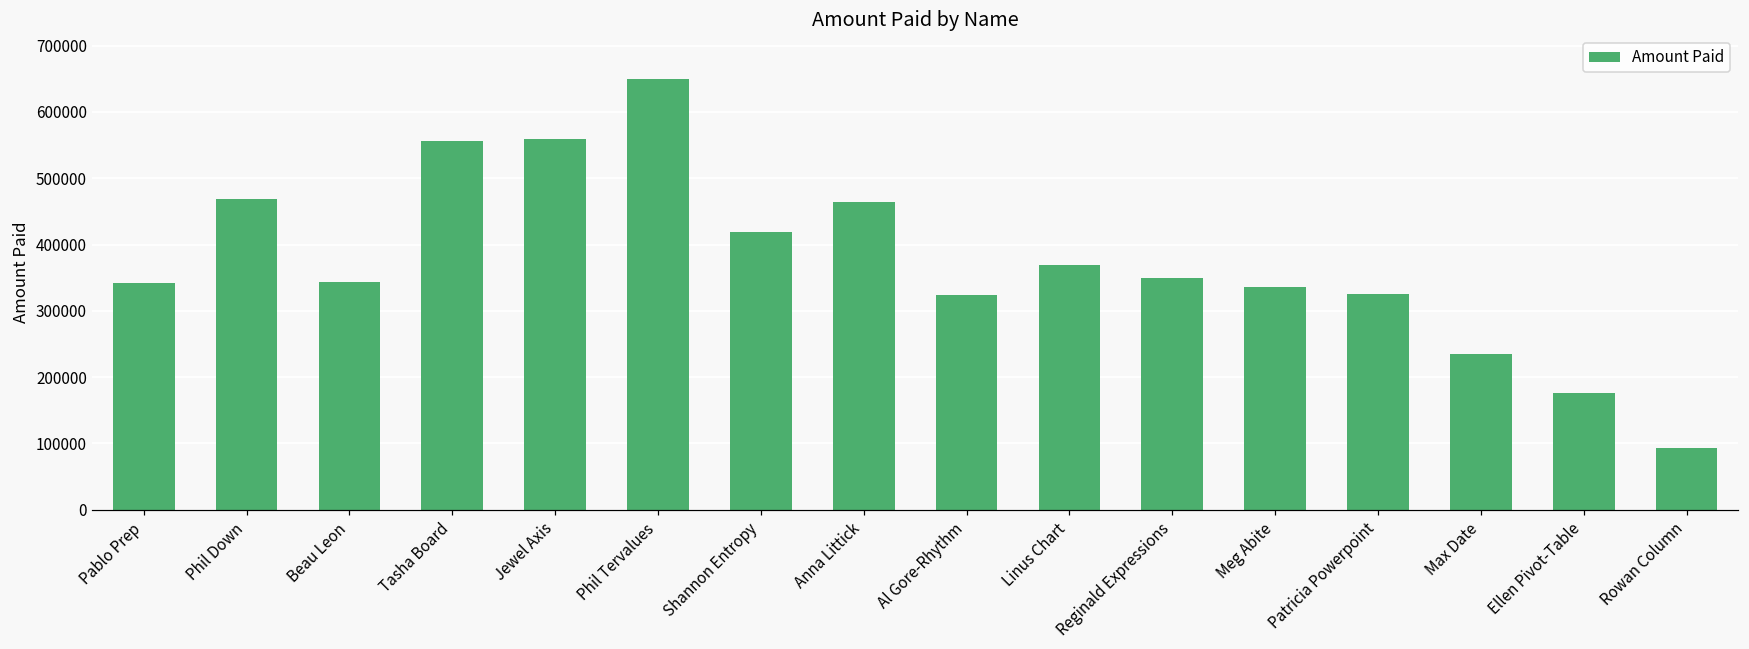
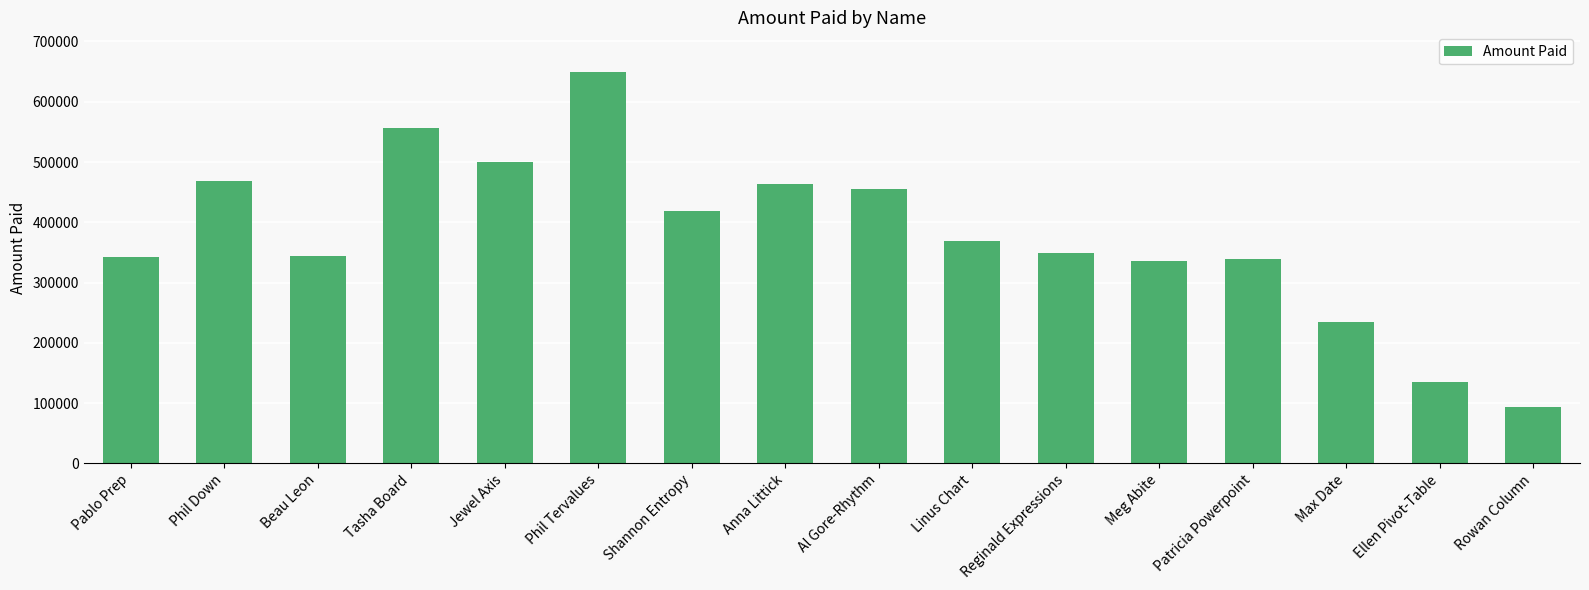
Jewel Axis: 560000 -> 500000
Al Gore-Rhythm: 320000 -> 460000
Patricia Powerpoint: 330000 -> 340000
Ellen Pivot-Table: 180000 -> 130000
